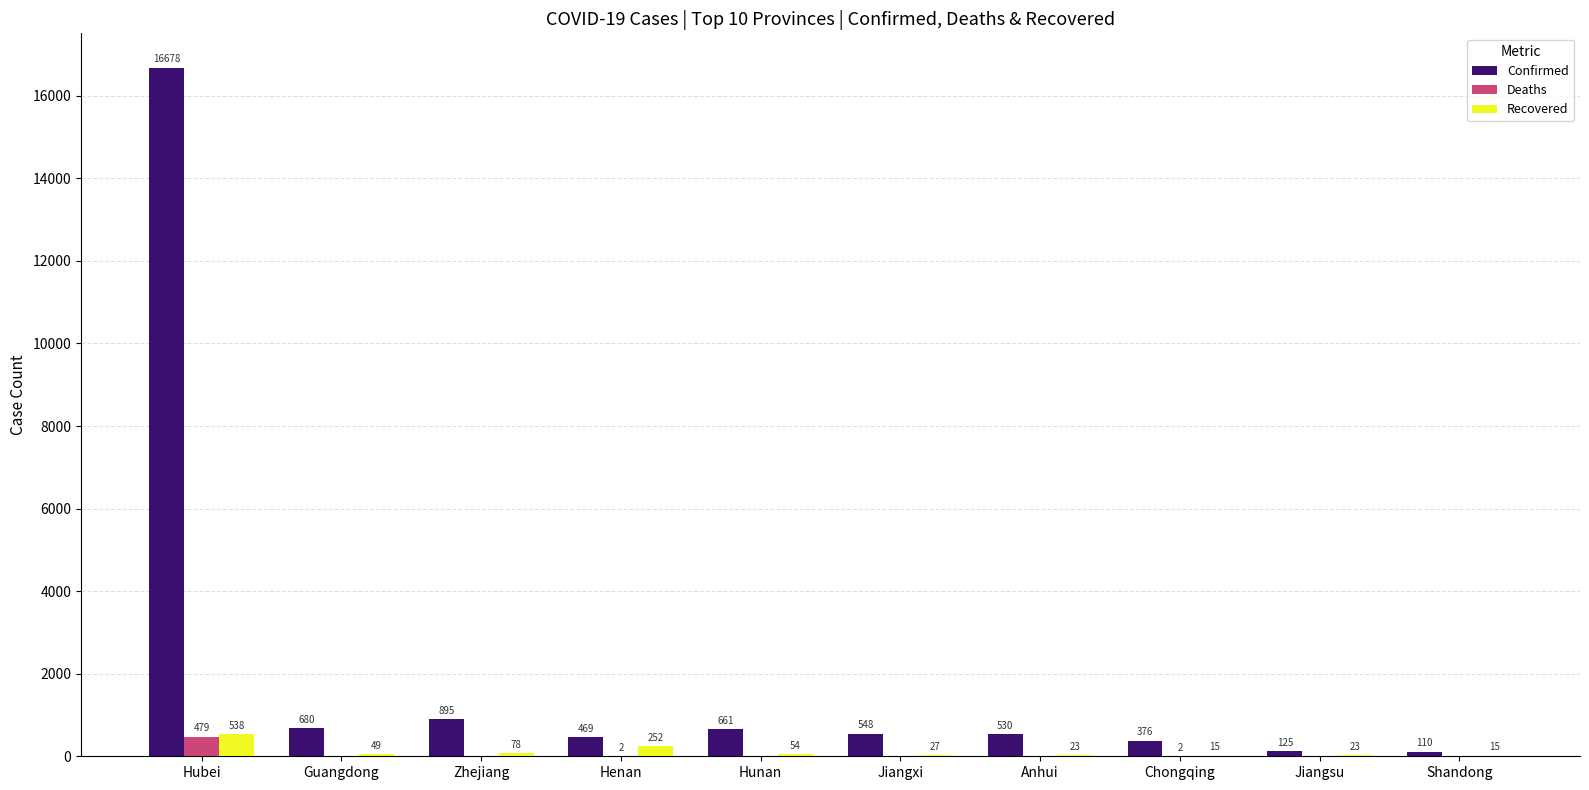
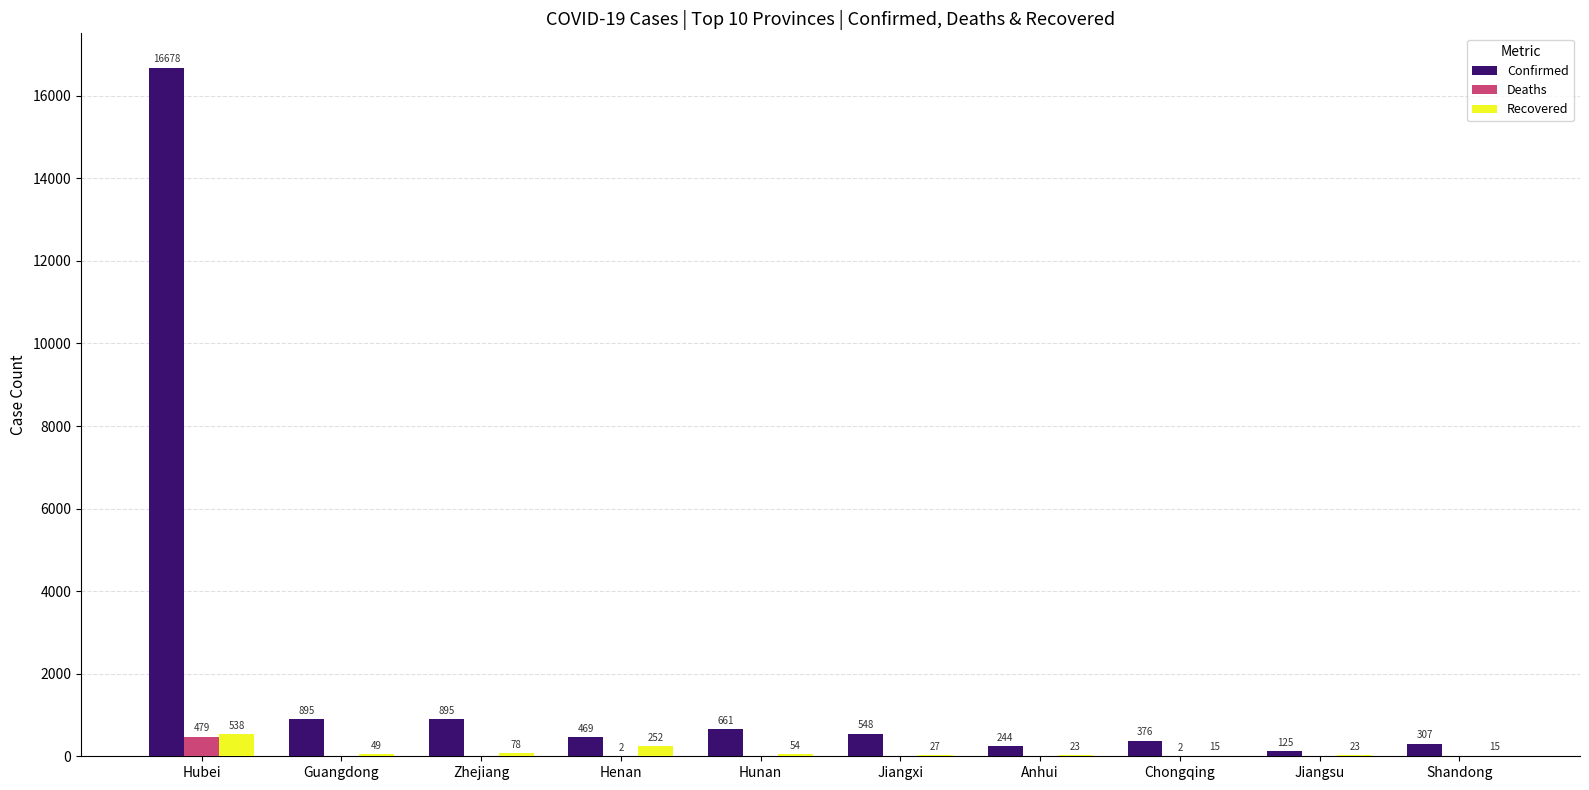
Confirmed, Guangdong: 680 -> 895
Confirmed, Anhui: 530 -> 244
Confirmed, Shandong: 110 -> 307
